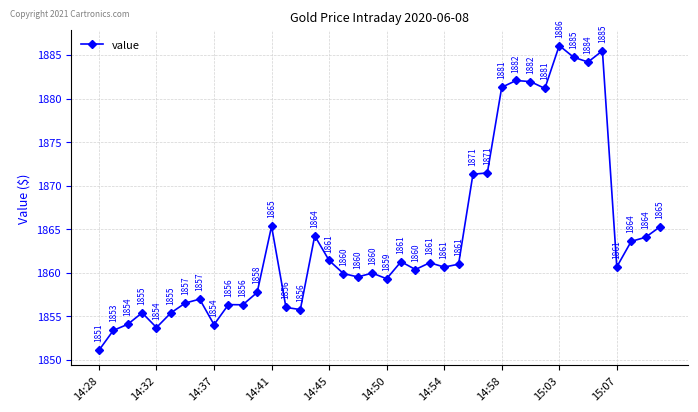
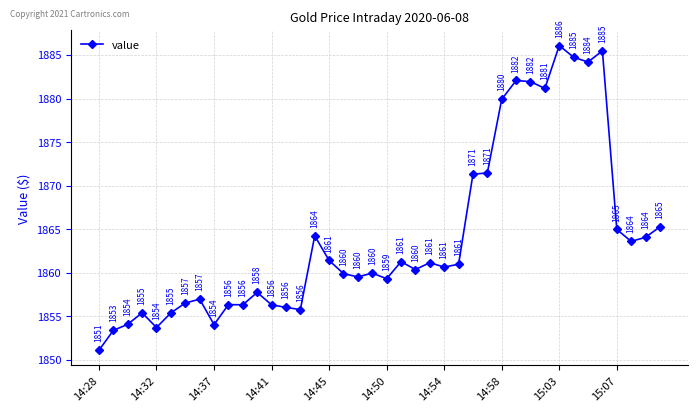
14:41: 1865 -> 1856
14:58: 1881 -> 1880
15:07: 1861 -> 1865
